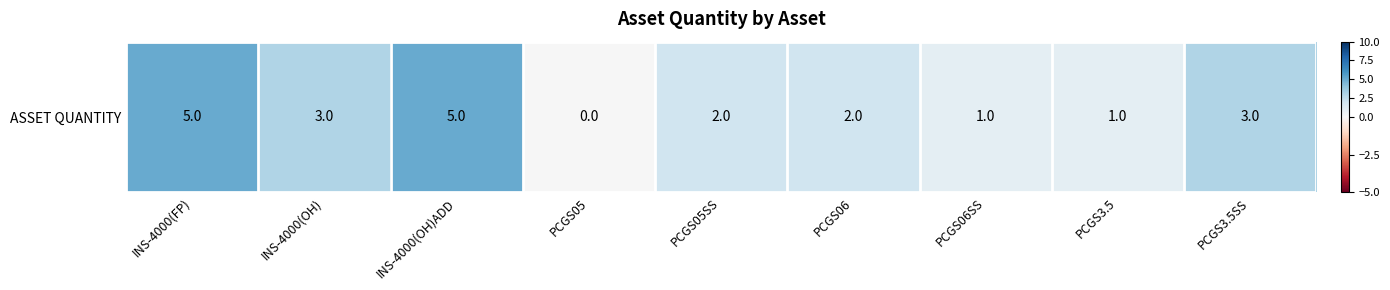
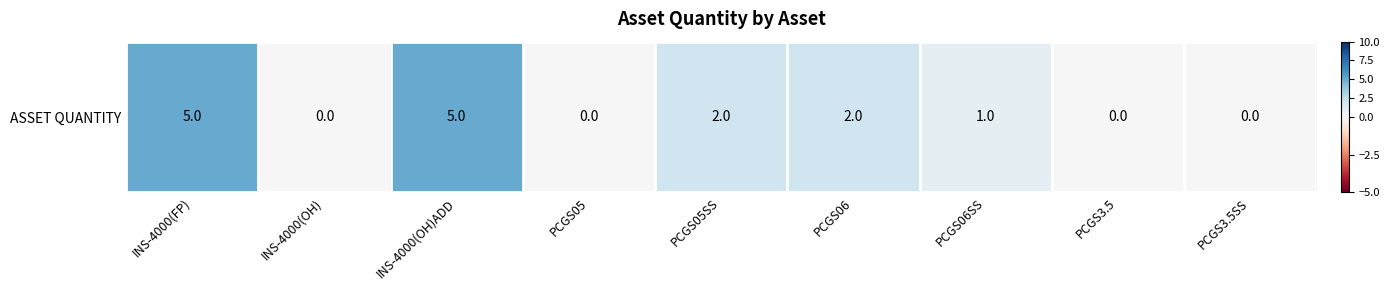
ASSET QUANTITY, INS-4000(OH): 3.0 -> 0.0
ASSET QUANTITY, PCGS3.5: 1.0 -> 0.0
ASSET QUANTITY, PCGS3.5SS: 3.0 -> 0.0
